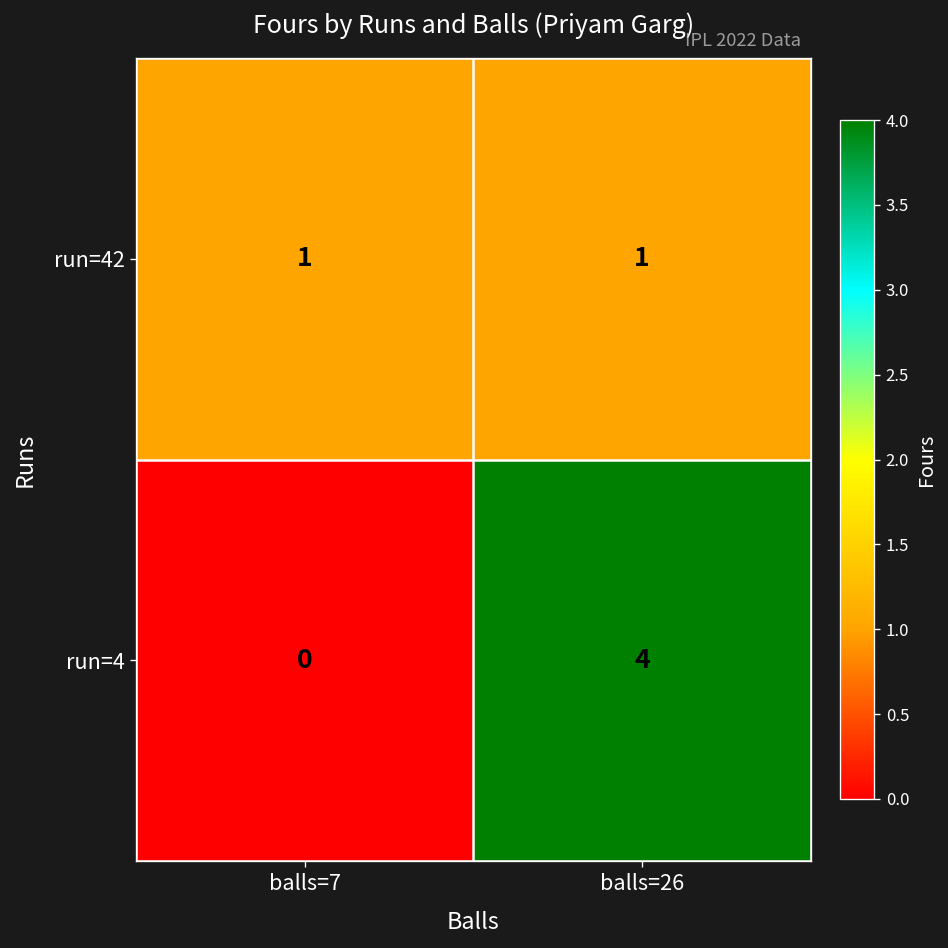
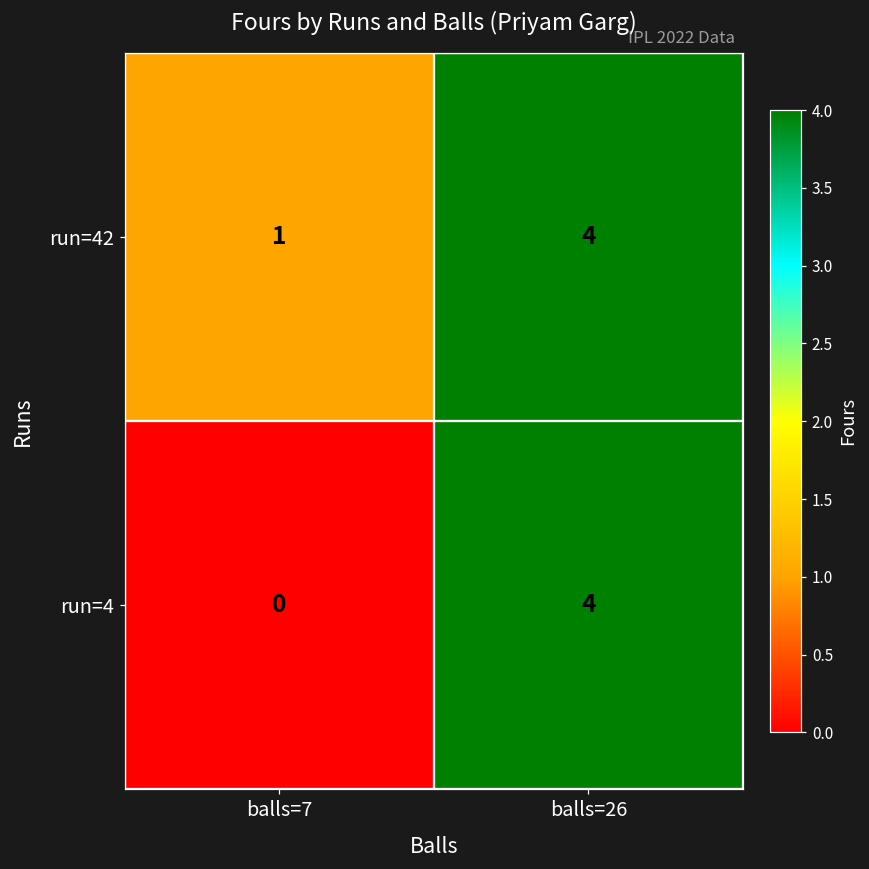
run=42, balls=26: 1 -> 4
